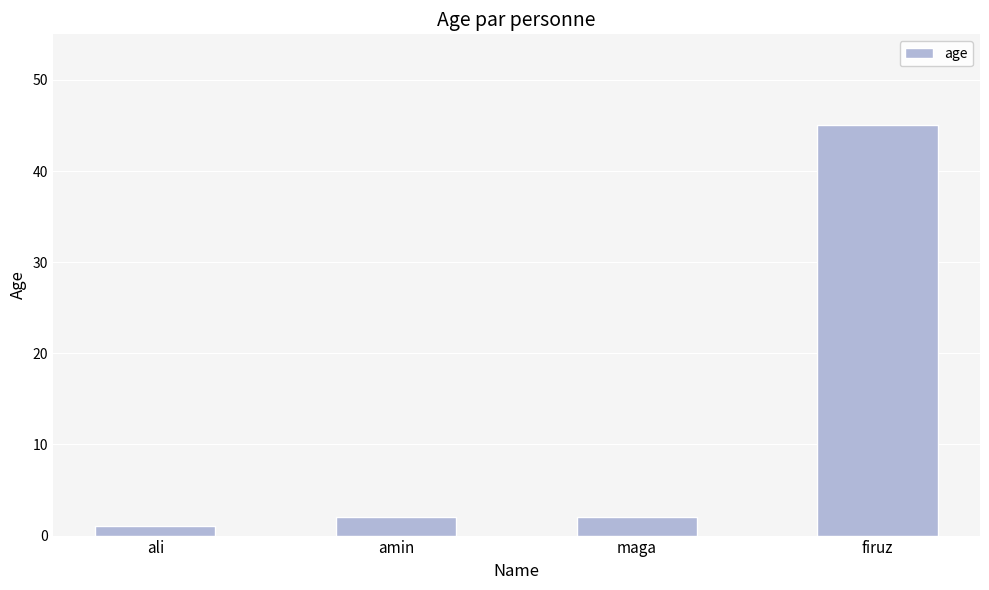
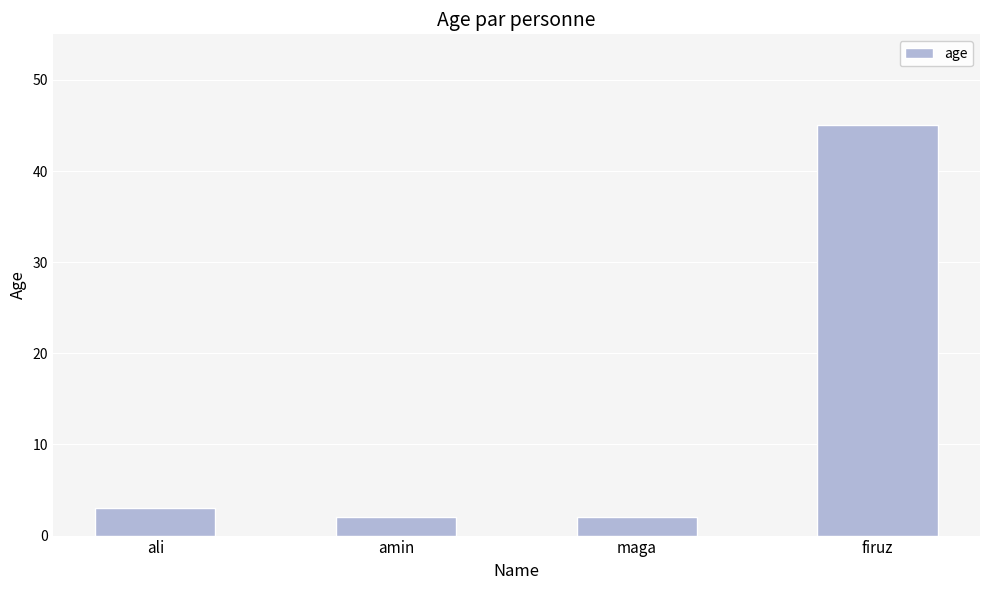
ali: 1 -> 3
